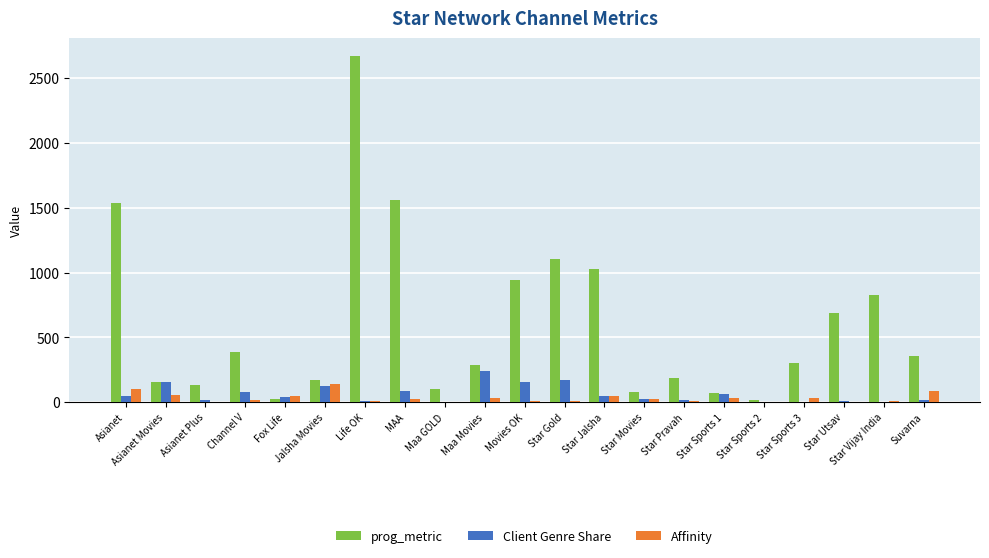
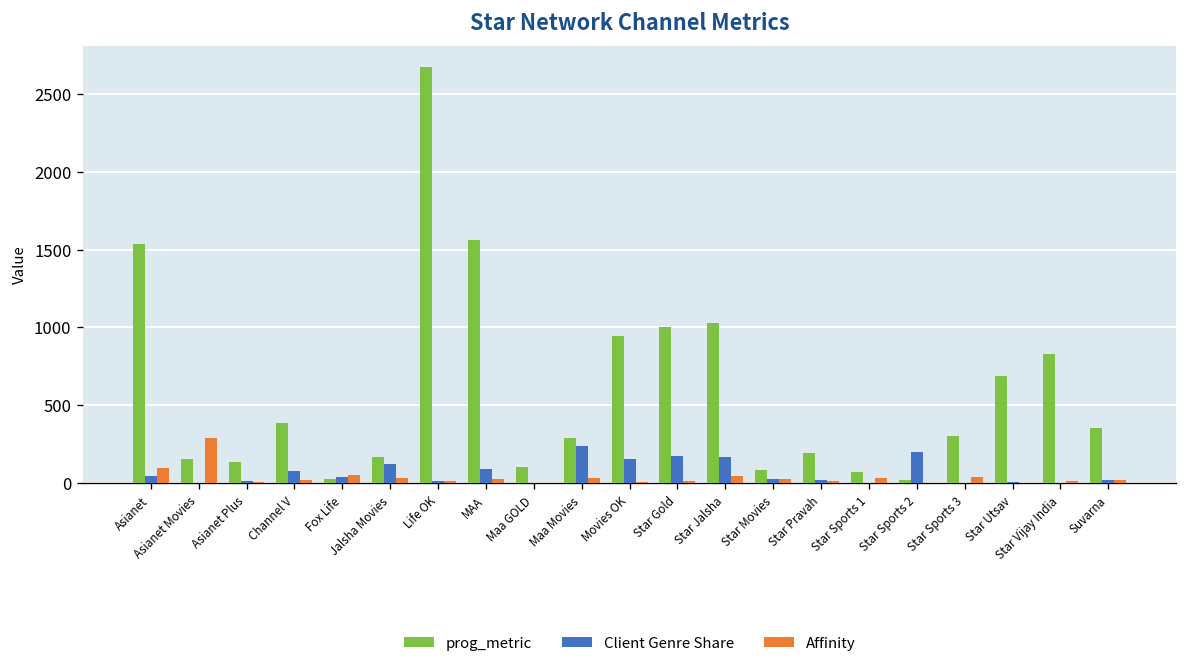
Client Genre Share, Asianet Movies: 160 -> 0
Affinity, Asianet Movies: 60 -> 290
Affinity, Jalsha Movies: 140 -> 40
prog_metric, Star Gold: 1110 -> 1000
Client Genre Share, Star Jalsha: 50 -> 170
Client Genre Share, Star Sports 1: 70 -> 0
Client Genre Share, Star Sports 2: 0 -> 200
Affinity, Suvarna: 90 -> 20
